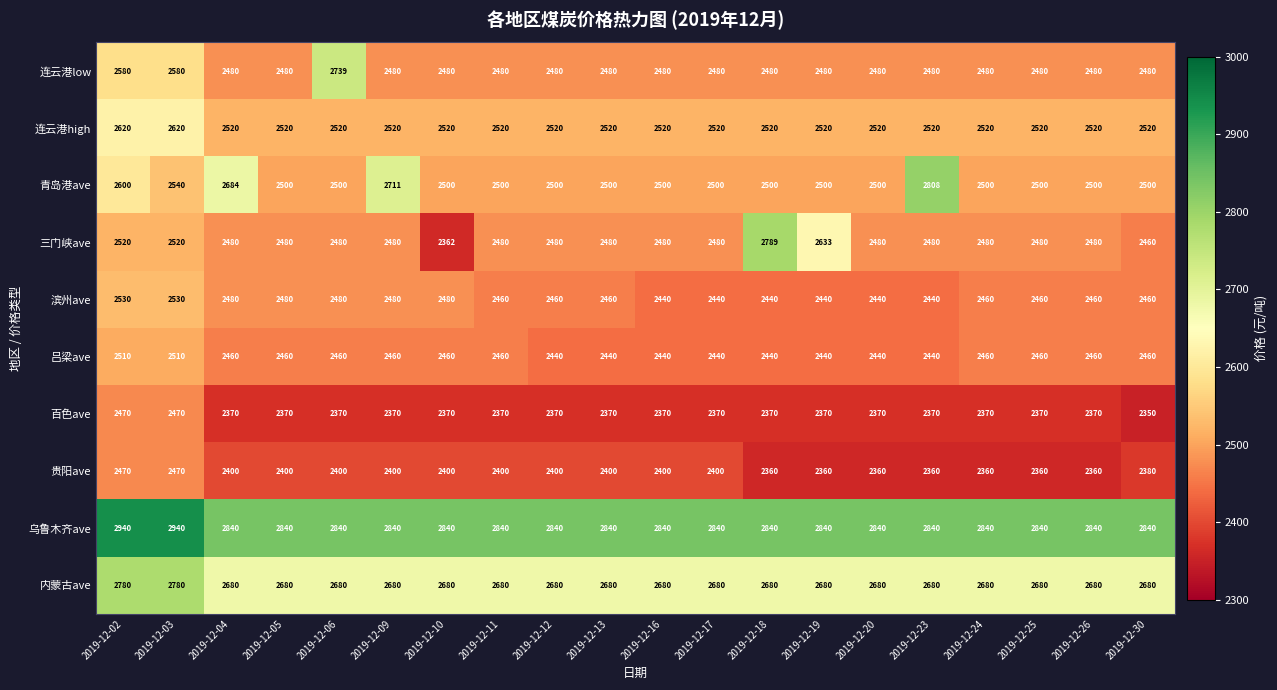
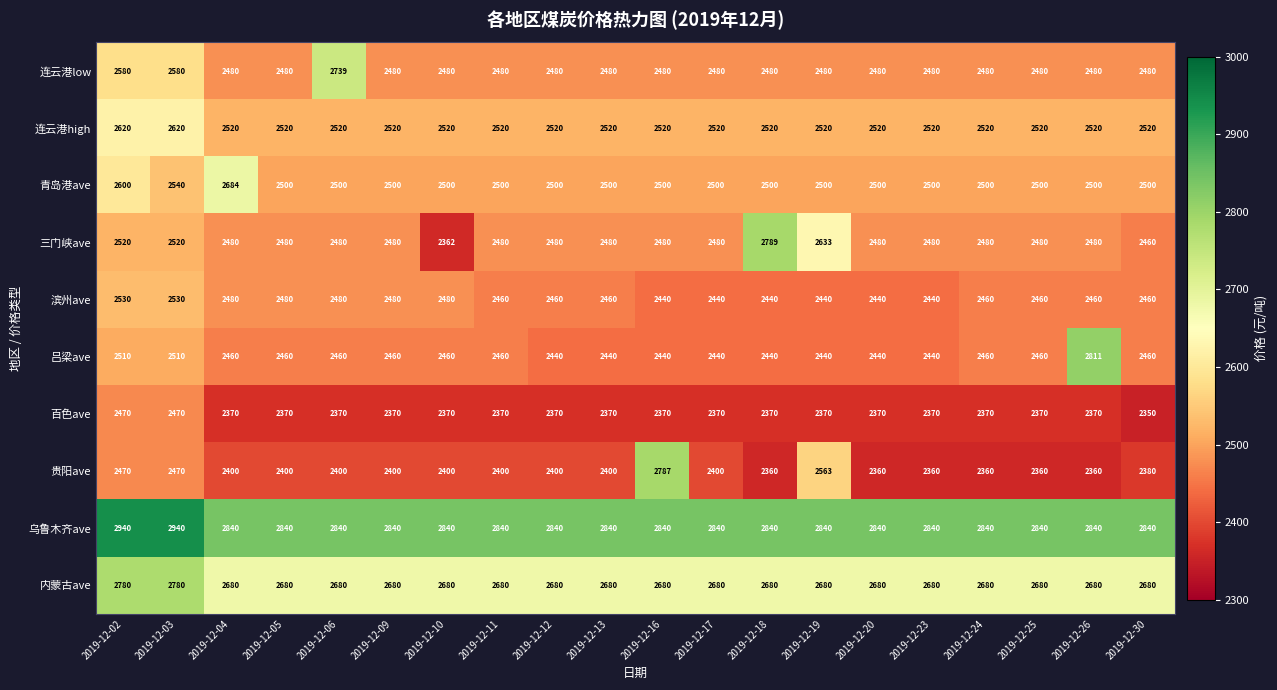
青岛港ave, 2019-12-09: 2711 -> 2500
青岛港ave, 2019-12-23: 2808 -> 2500
吕梁ave, 2019-12-26: 2460 -> 2811
贵阳ave, 2019-12-16: 2400 -> 2787
贵阳ave, 2019-12-19: 2360 -> 2563
